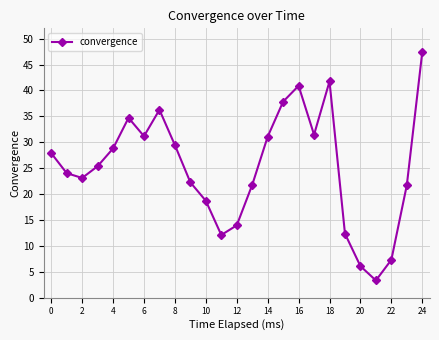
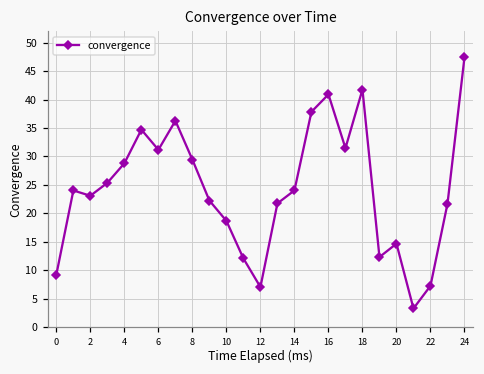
0: 28 -> 9
12: 14 -> 7
14: 31 -> 24
20: 6 -> 15
